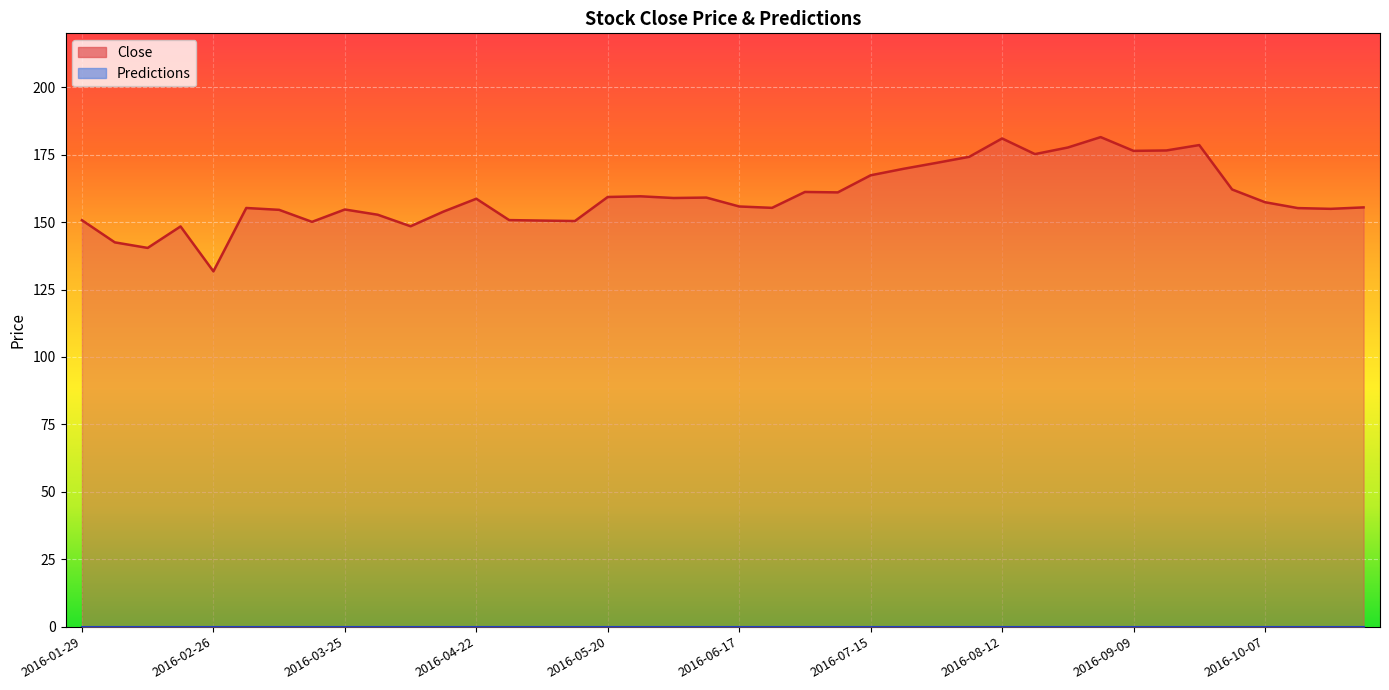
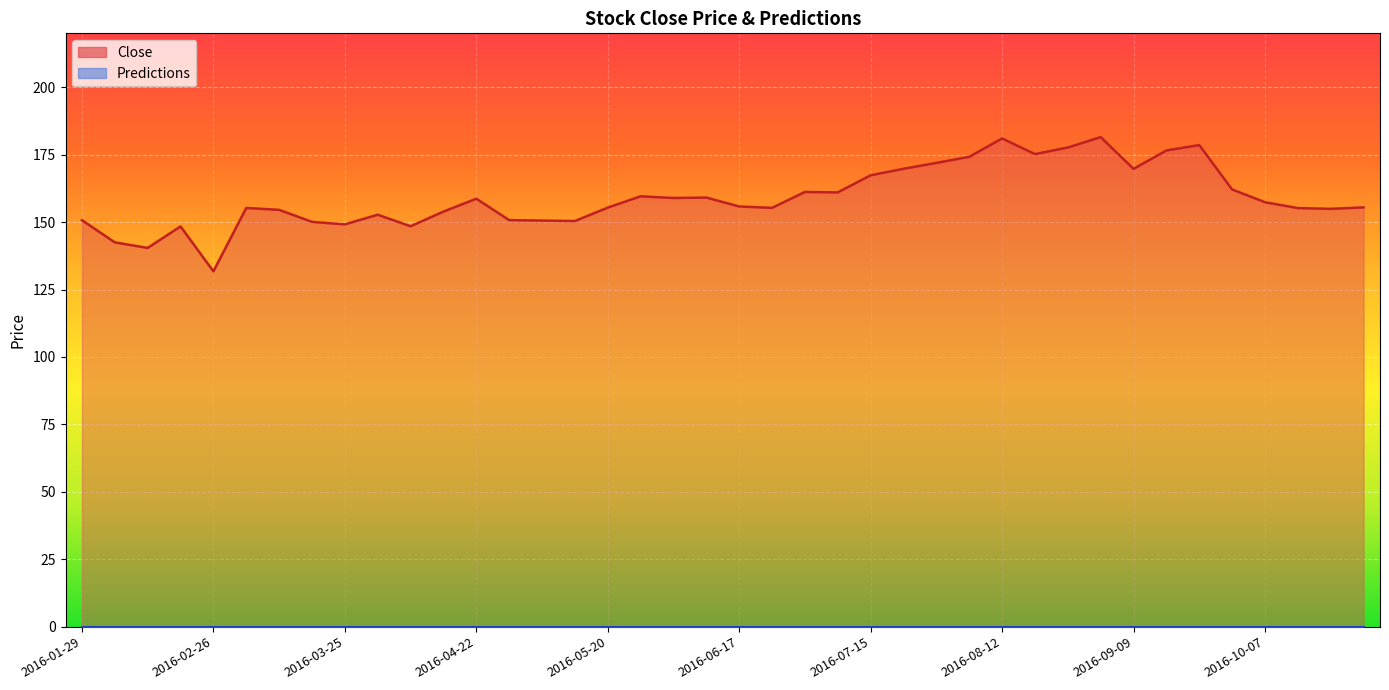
Close, 2016-03-25: 155 -> 149
Close, 2016-05-20: 159 -> 155
Close, 2016-09-09: 176 -> 170
